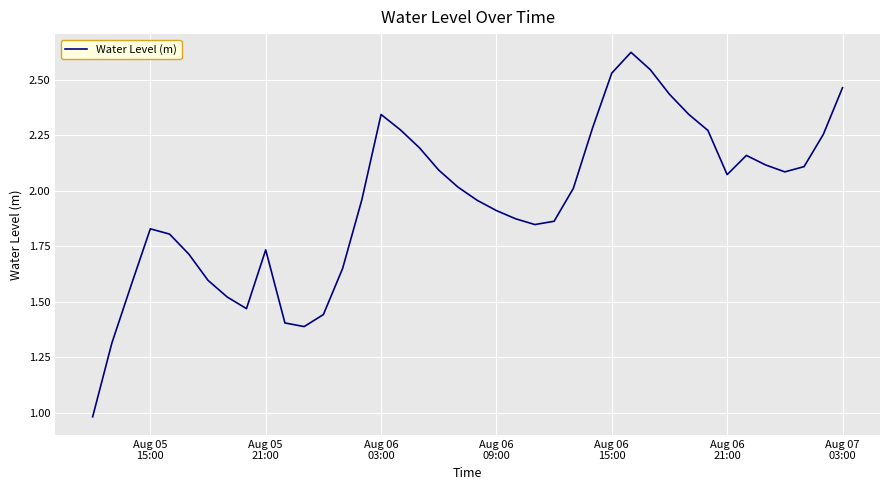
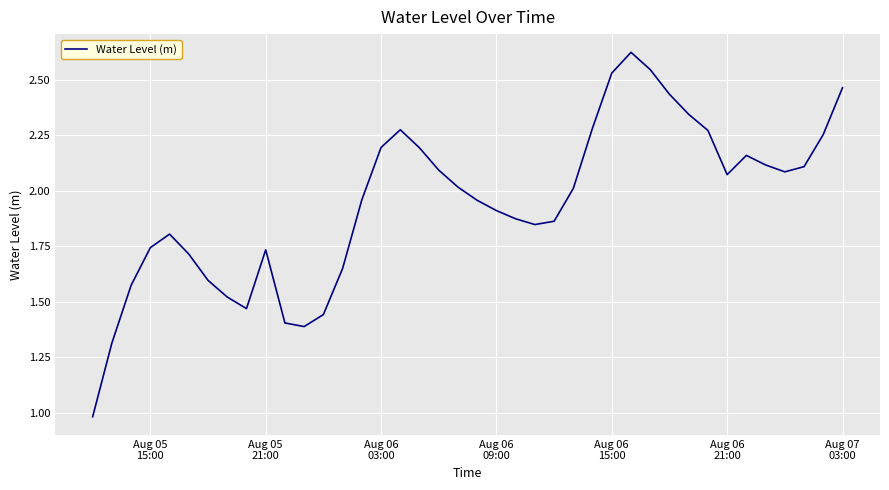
Aug 05 15:00: 1.83 -> 1.74
Aug 06 03:00: 2.34 -> 2.19
